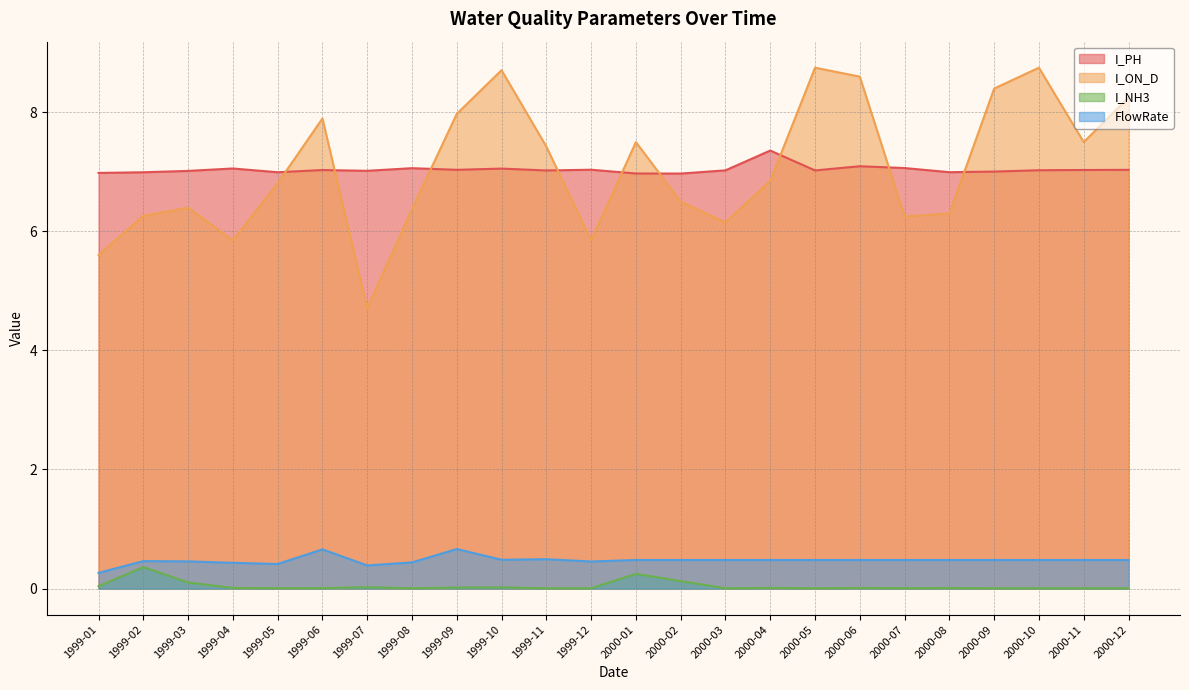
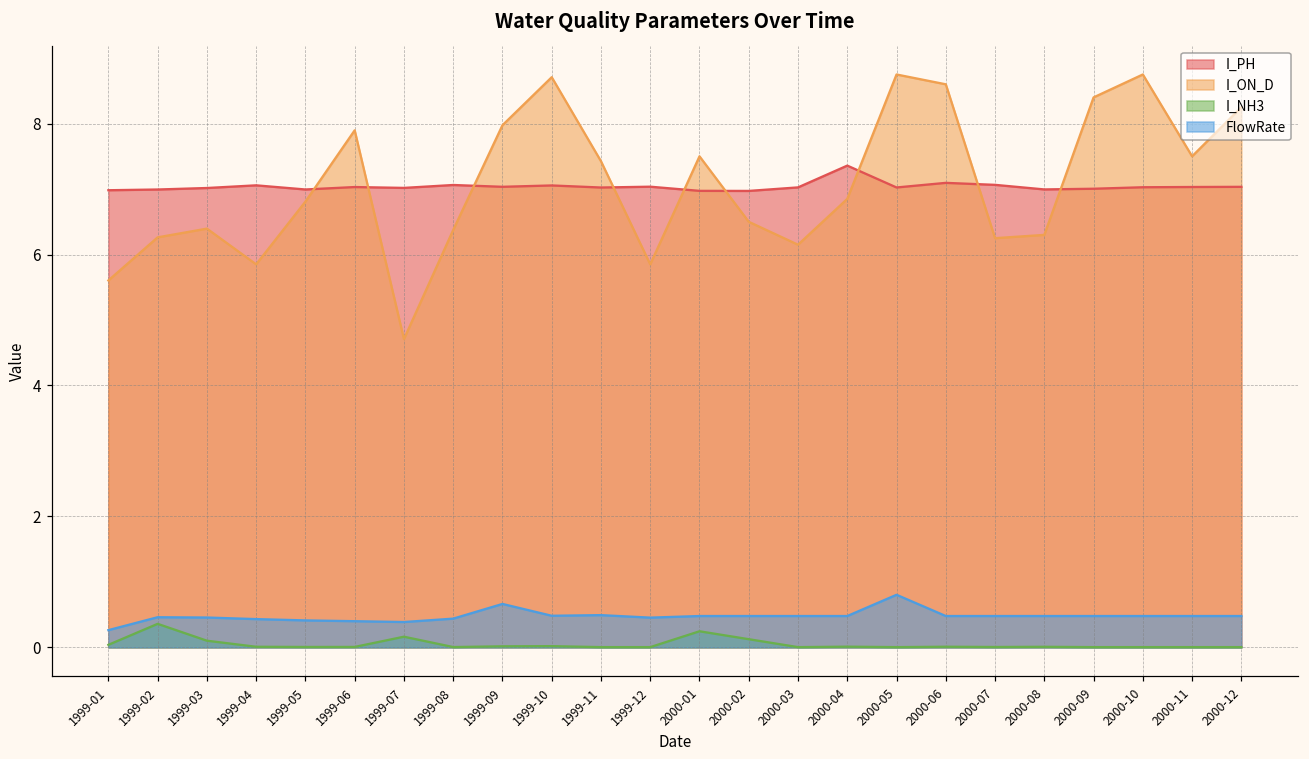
FlowRate, 1999-06: 0.7 -> 0.4
I_NH3, 1999-07: 0.0 -> 0.2
FlowRate, 2000-05: 0.5 -> 0.8
